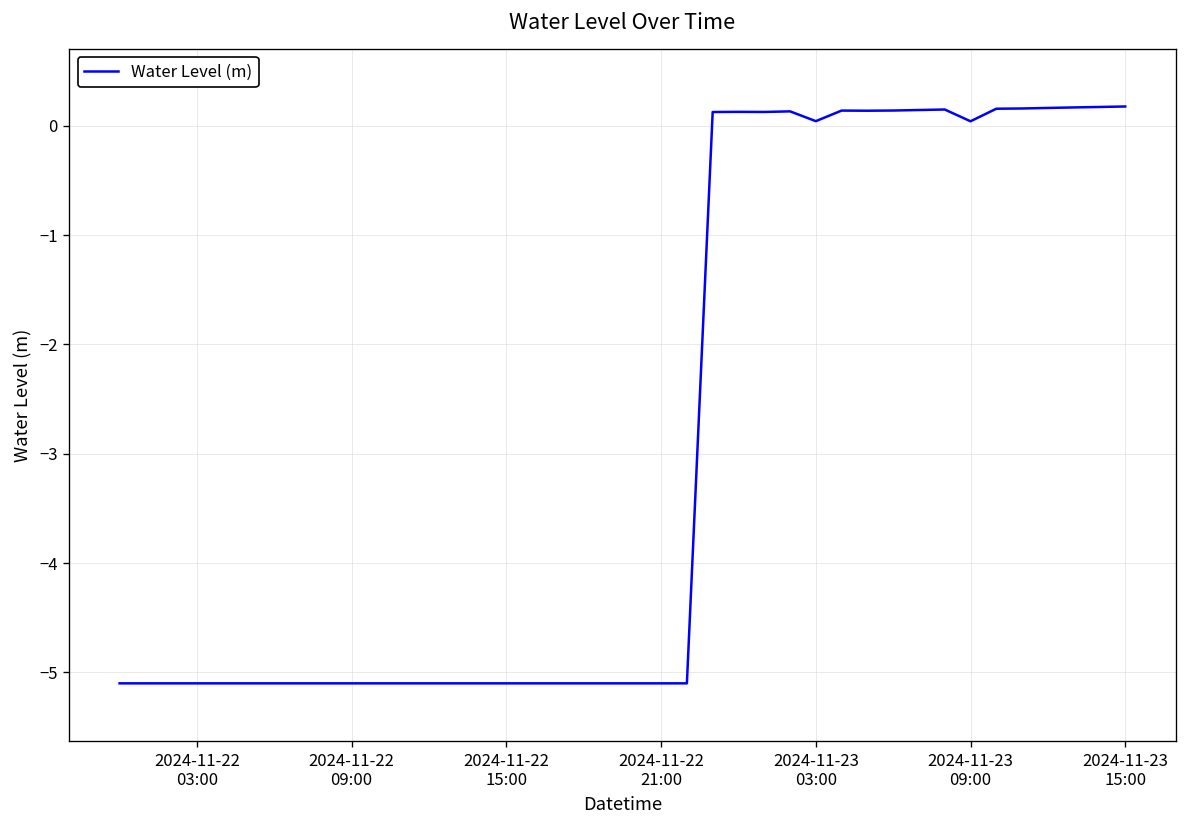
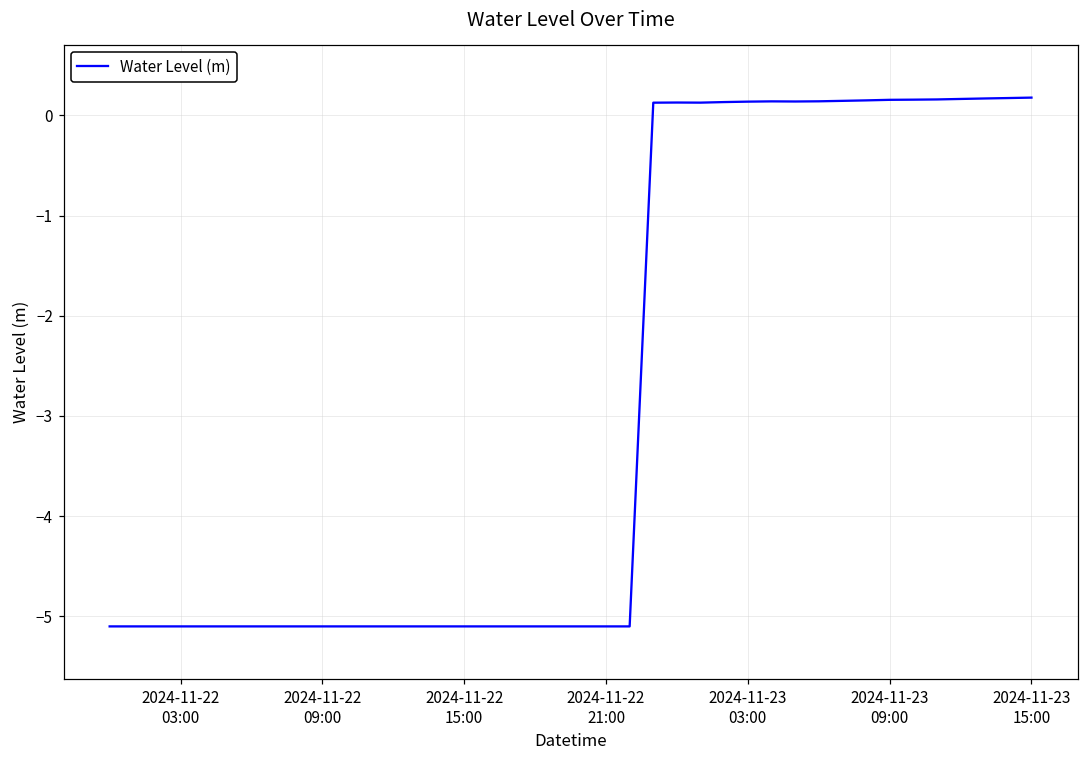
2024-11-23 03:00: 0.0 -> 0.1
2024-11-23 09:00: 0.0 -> 0.2
